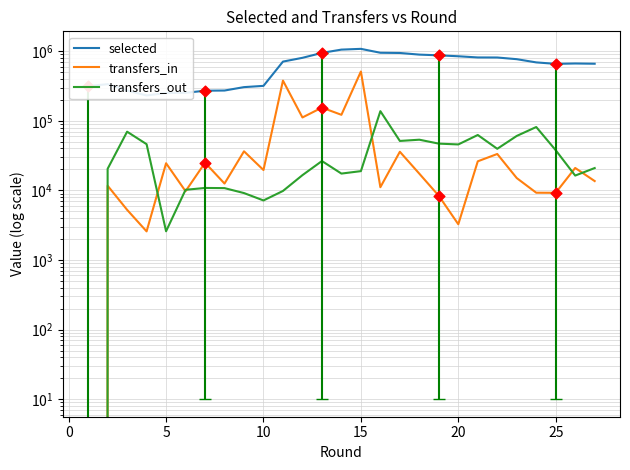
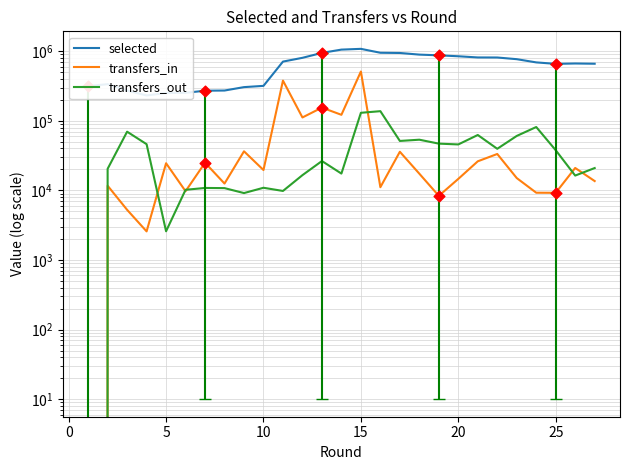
transfers_out, 10: 7000 -> 11000
transfers_out, 15: 19000 -> 130000
transfers_in, 20: 3000 -> 15000
